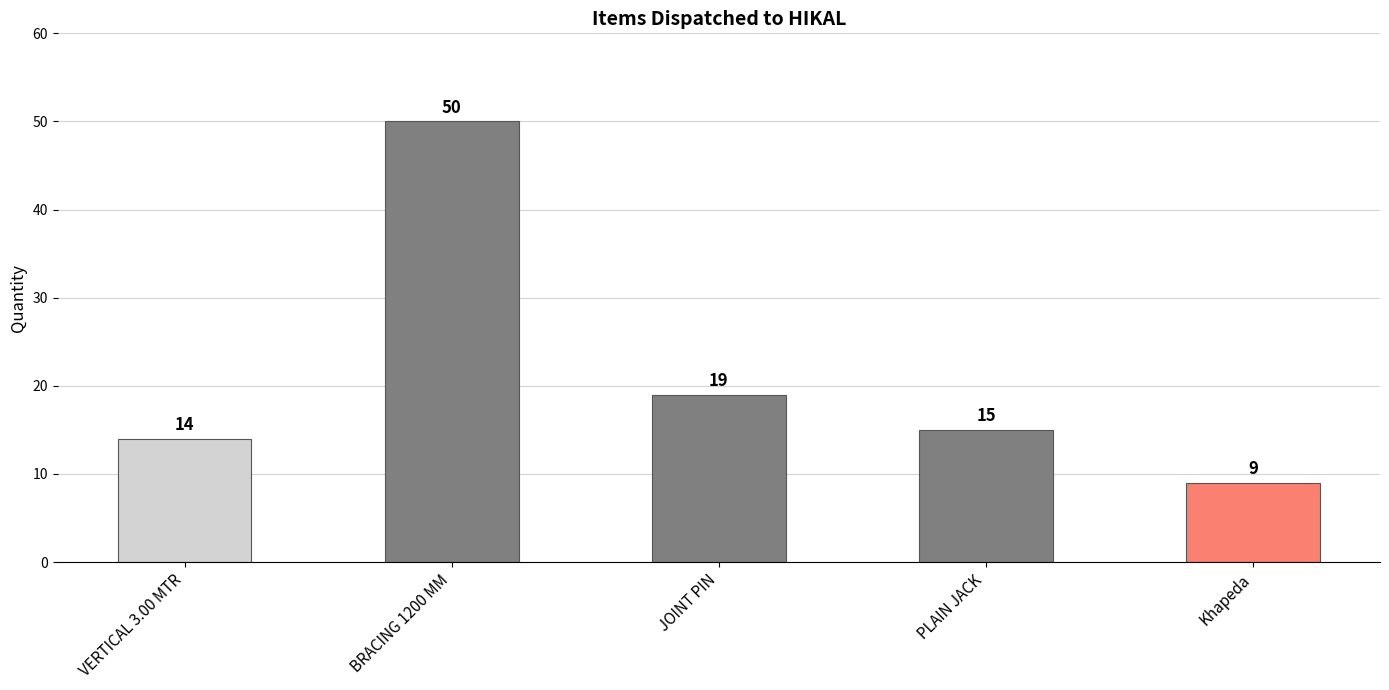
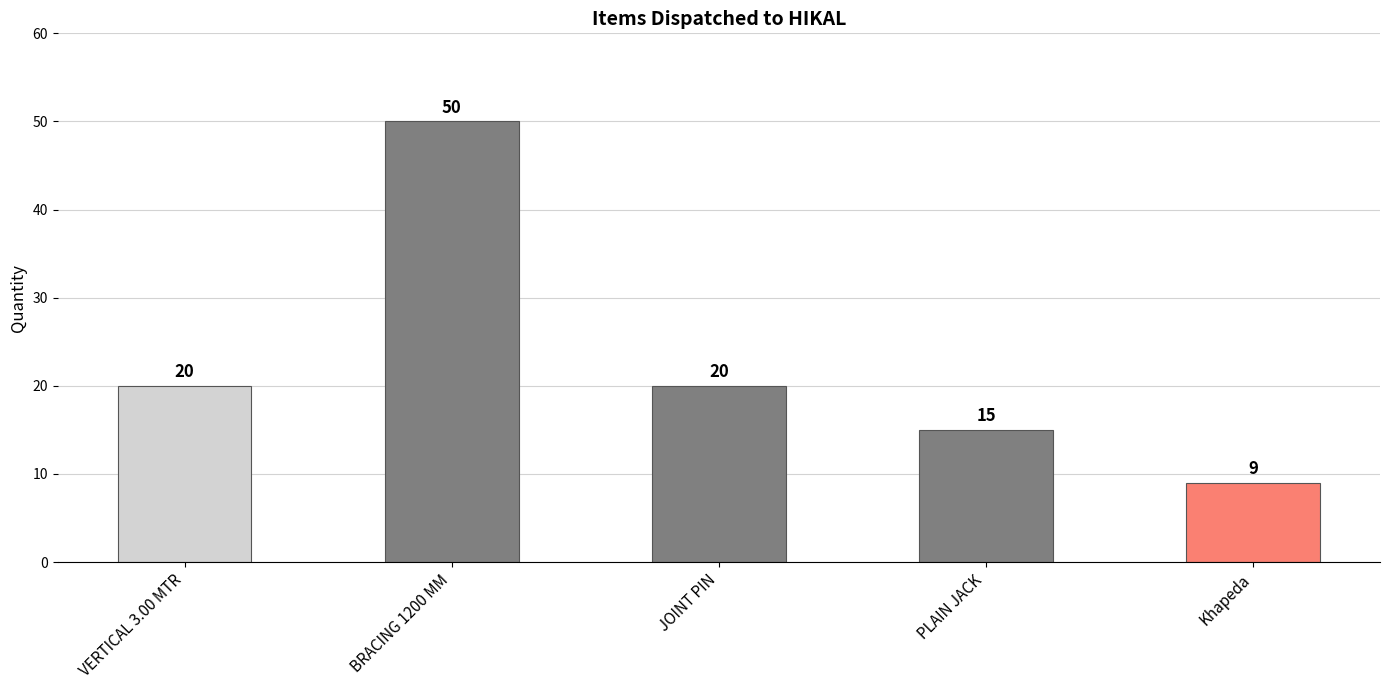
VERTICAL 3.00 MTR: 14 -> 20
JOINT PIN: 19 -> 20
